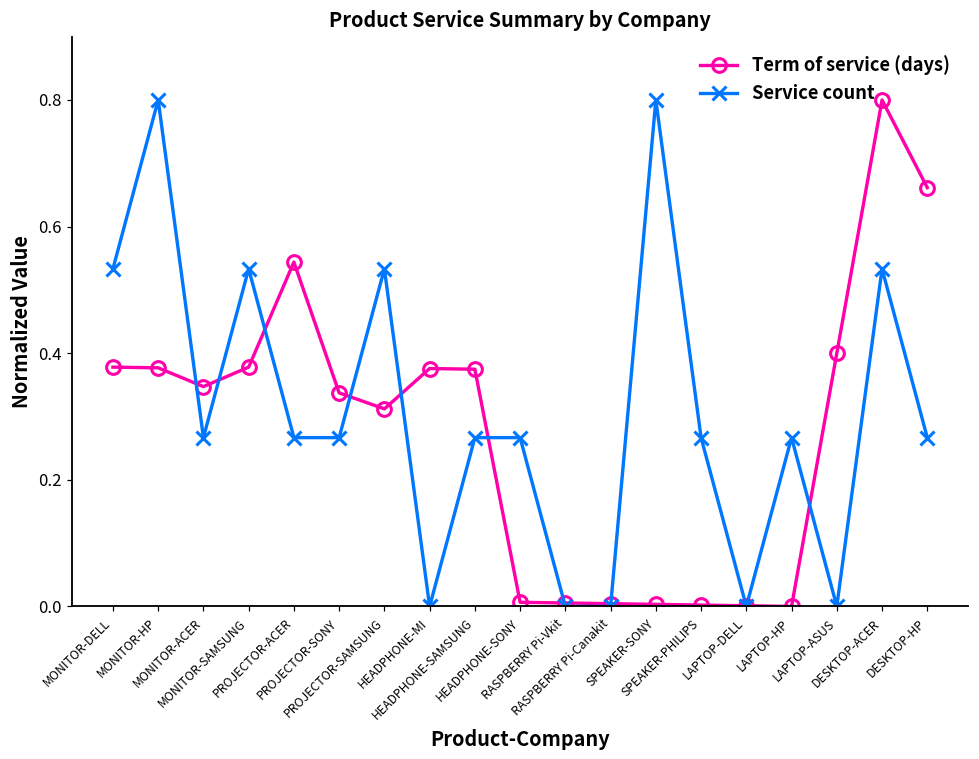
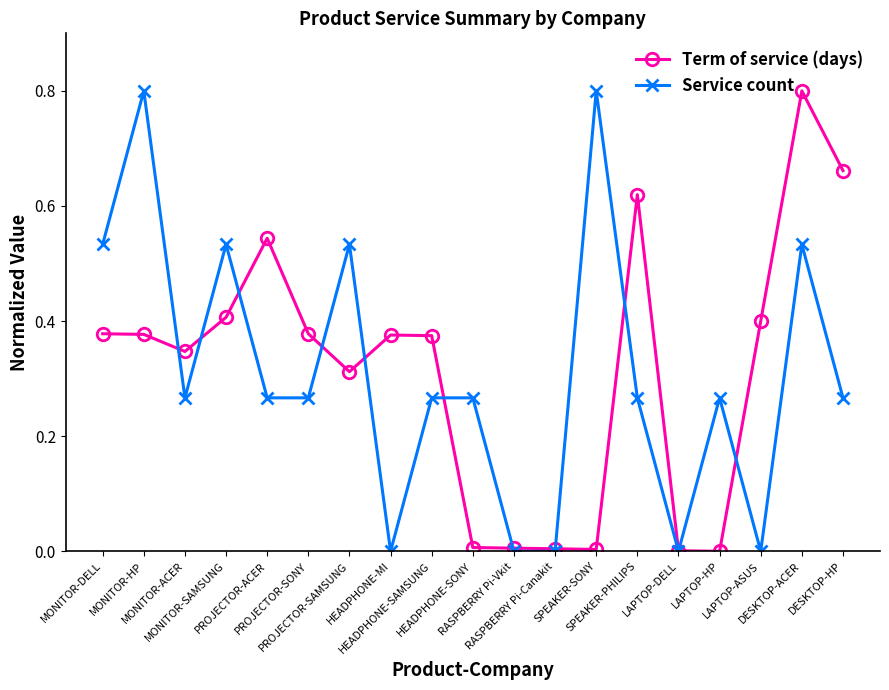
Term of service (days), MONITOR-SAMSUNG: 0.38 -> 0.41
Term of service (days), PROJECTOR-SONY: 0.34 -> 0.38
Term of service (days), SPEAKER-PHILIPS: 0.00 -> 0.62
